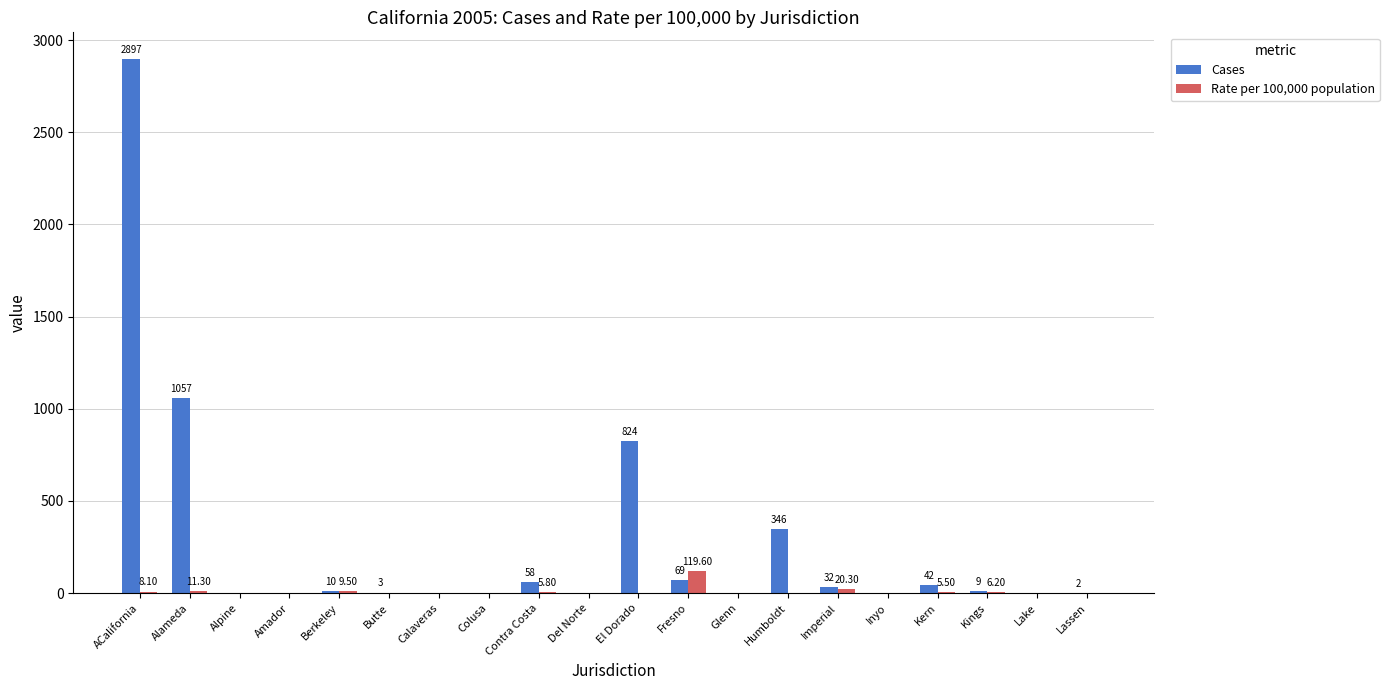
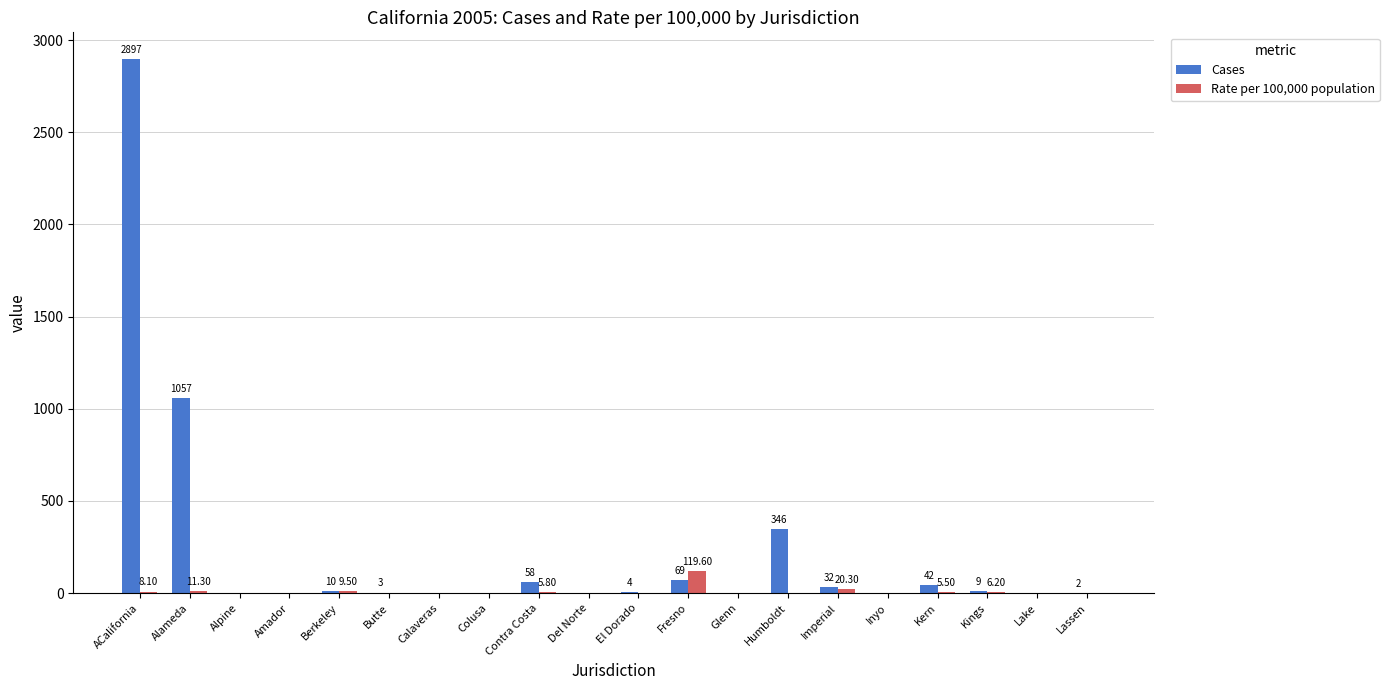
Cases, El Dorado: 824 -> 4
